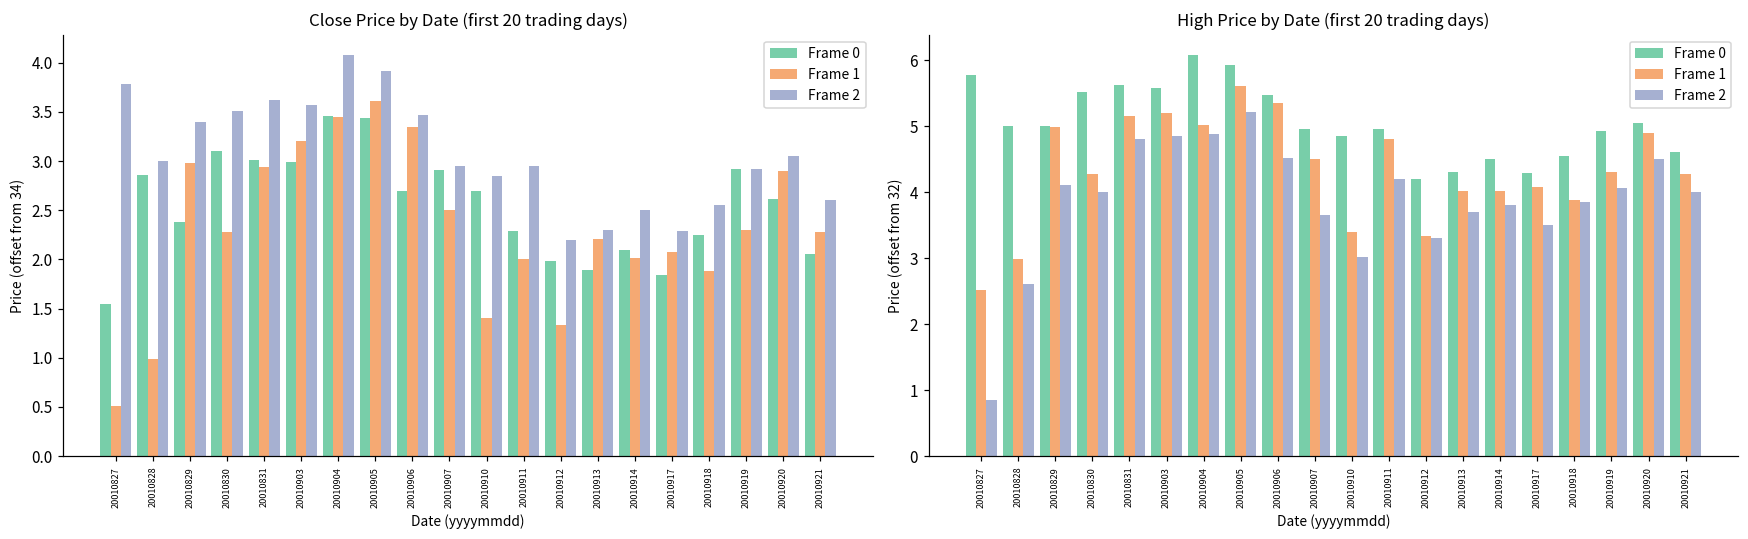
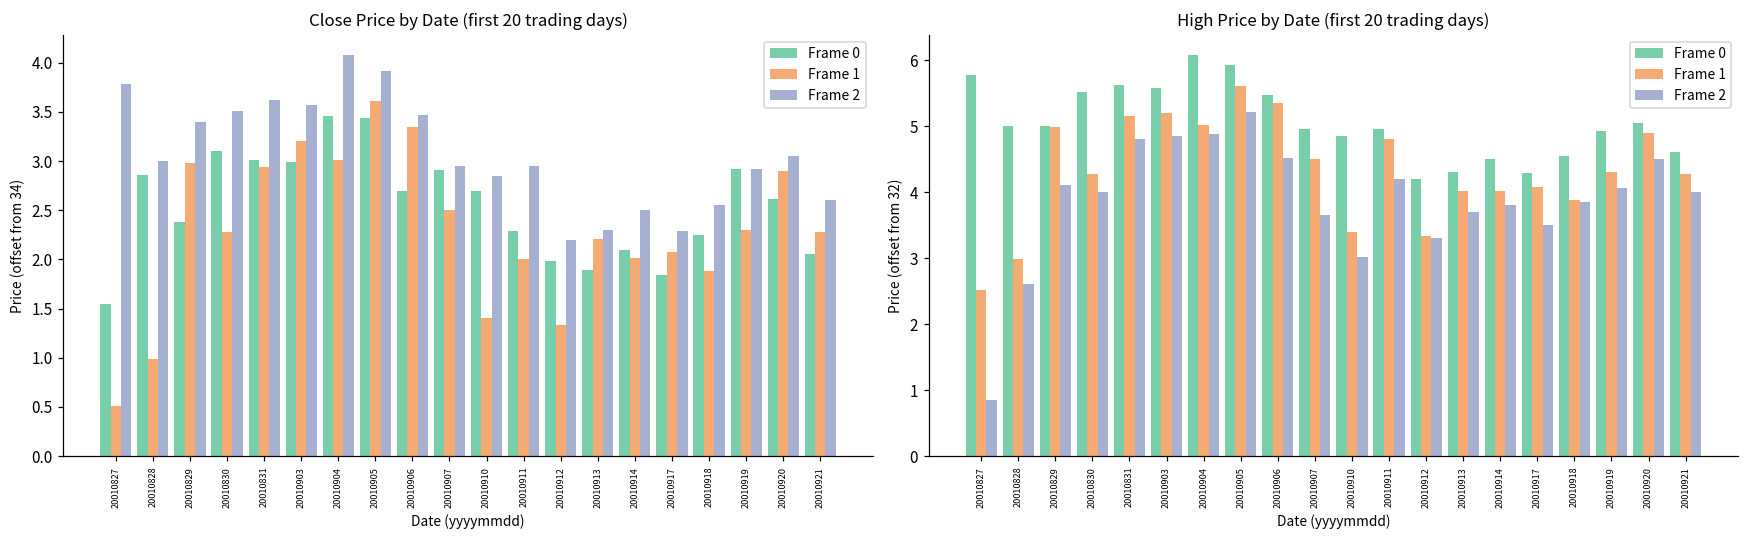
Close Price by Date (first 20 trading days), Frame 1, 20010904: 3.5 -> 3.0
